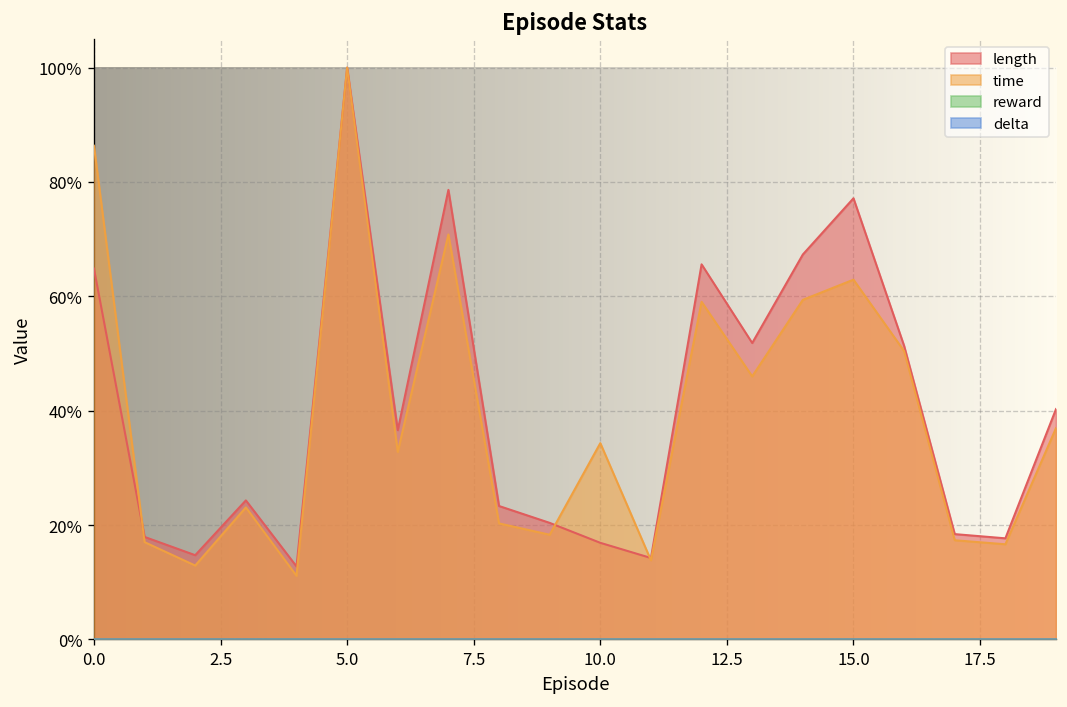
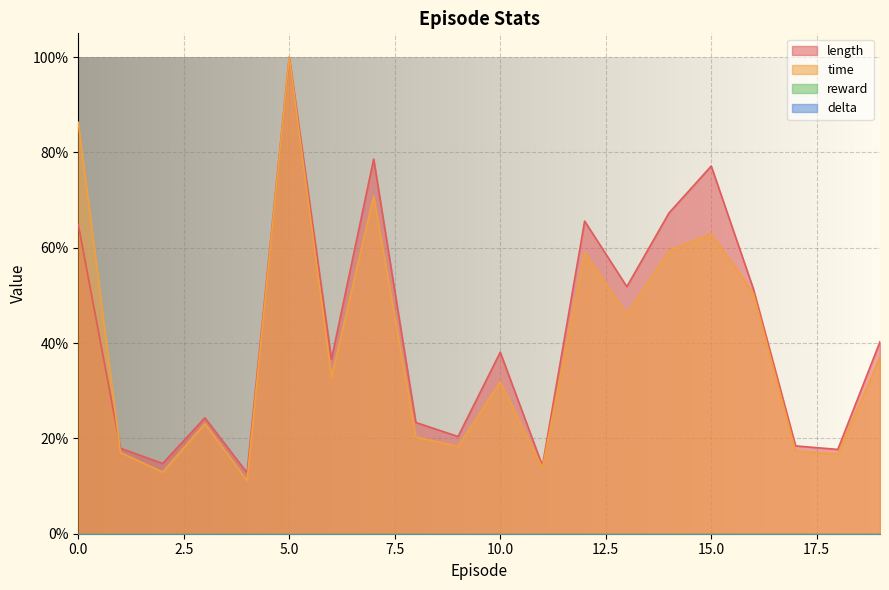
length, 10.0: 17% -> 38%
time, 10.0: 34% -> 32%
